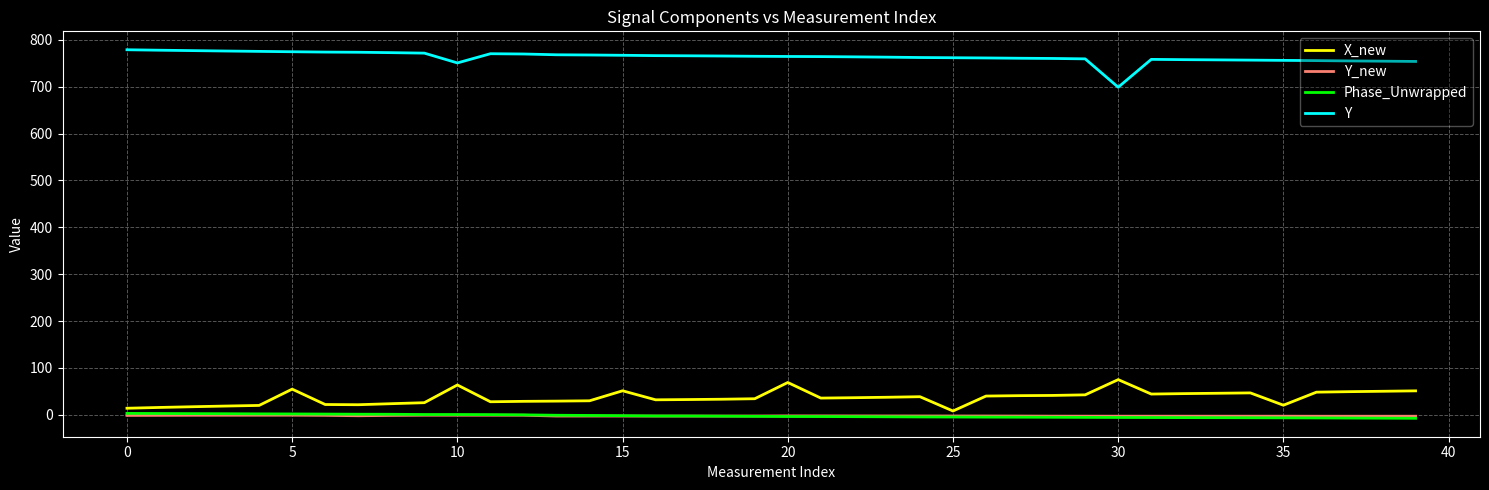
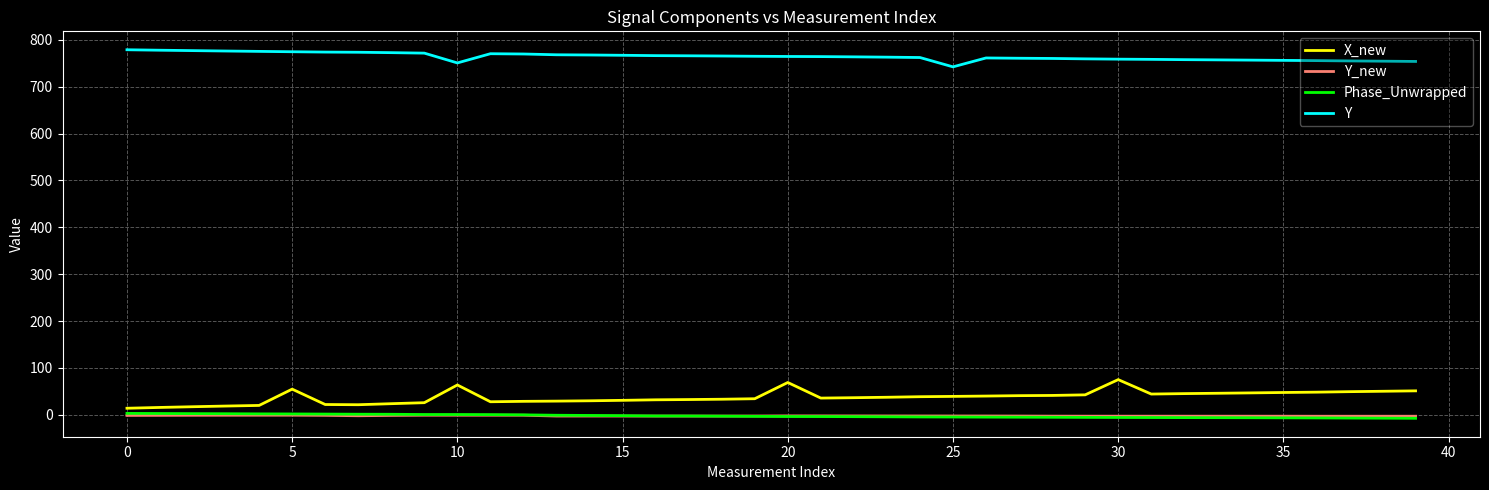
X_new, 15: 50 -> 30
X_new, 25: 10 -> 40
Y, 25: 760 -> 740
Y, 30: 700 -> 760
X_new, 35: 20 -> 50
